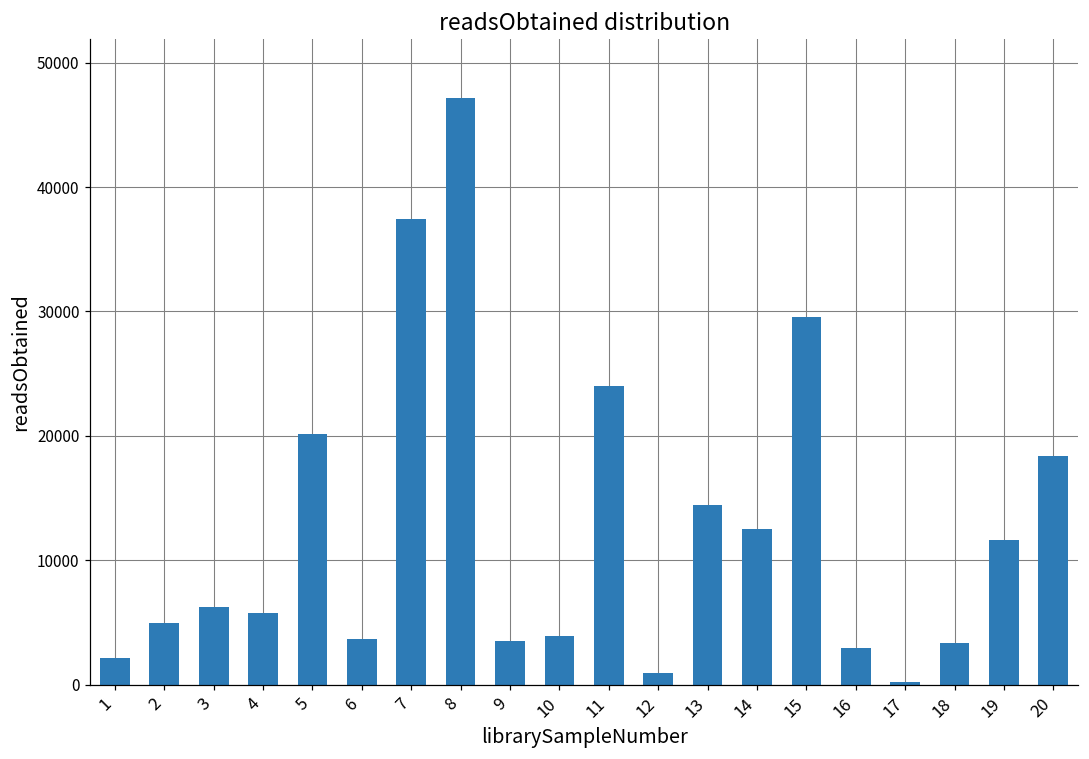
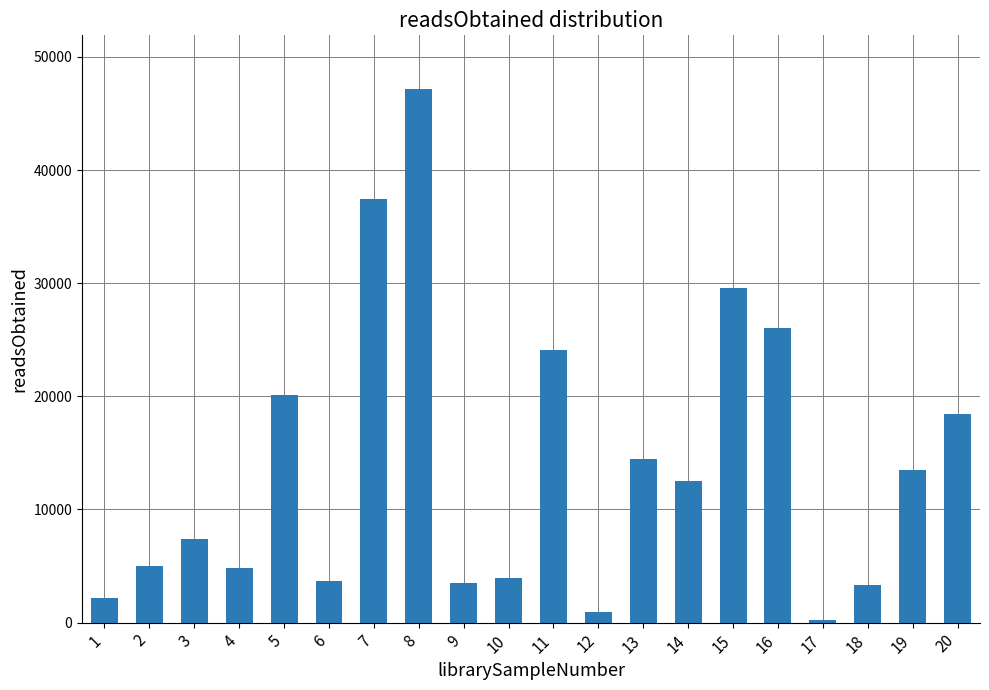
3: 6200 -> 7400
4: 5700 -> 4800
16: 3000 -> 26000
19: 11700 -> 13500
